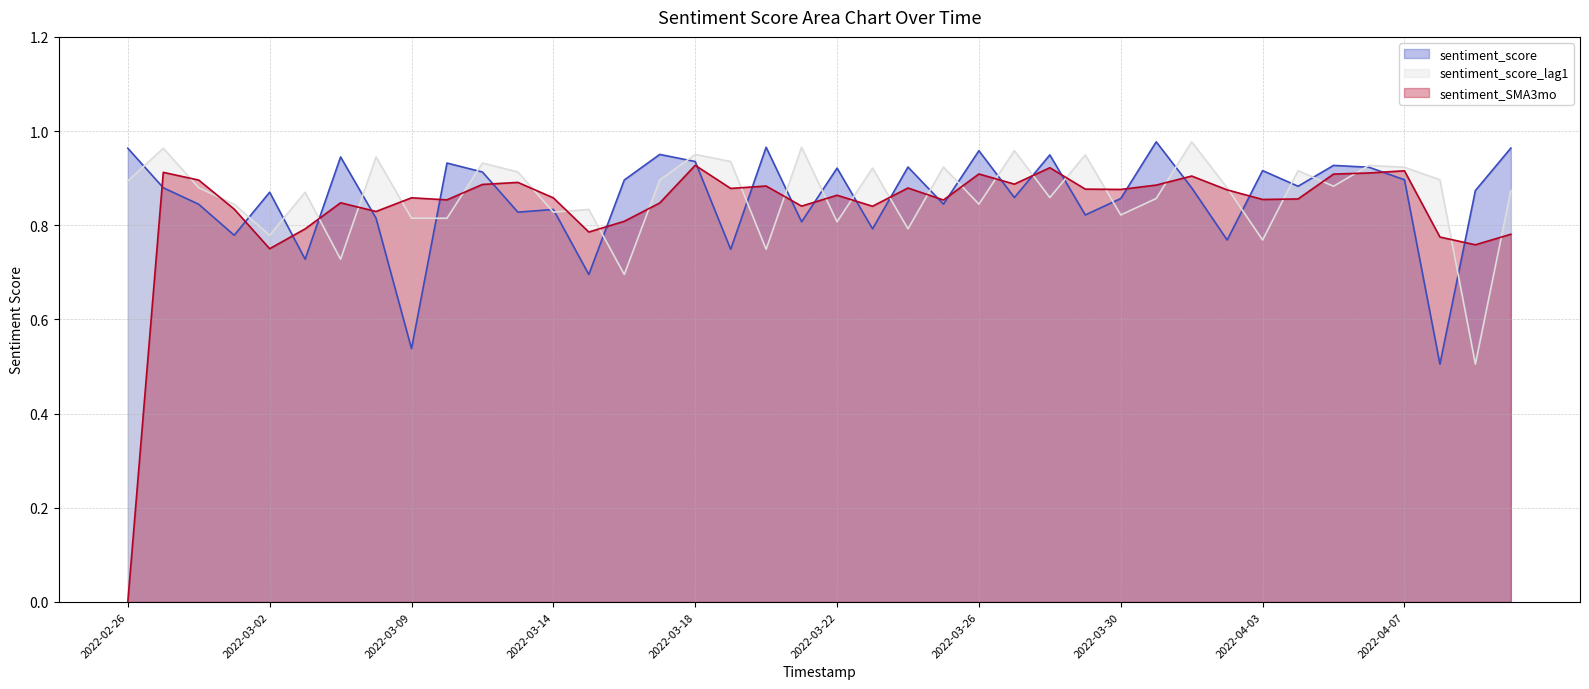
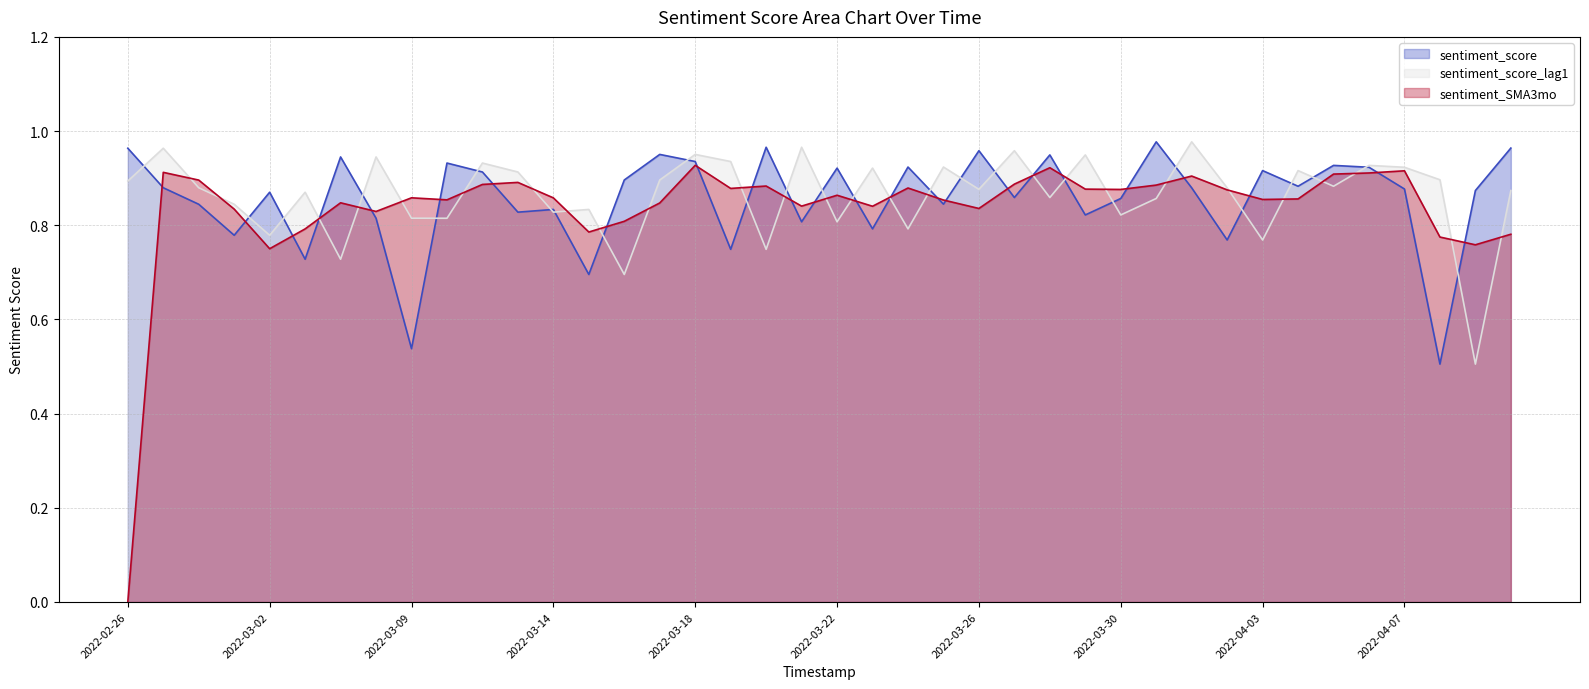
sentiment_score_lag1, 2022-03-26: 0.84 -> 0.88
sentiment_SMA3mo, 2022-03-26: 0.91 -> 0.84
sentiment_score, 2022-04-07: 0.90 -> 0.88
